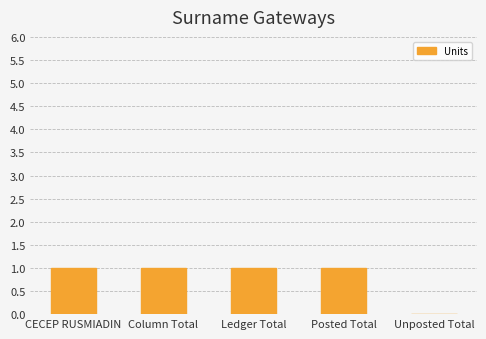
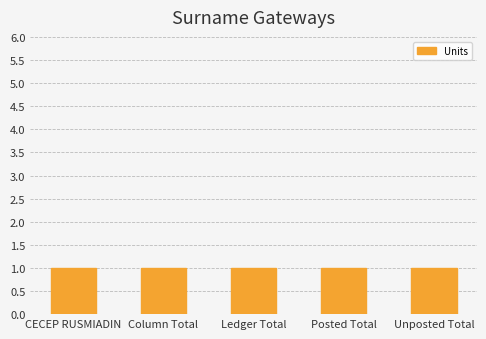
Unposted Total: 0 -> 1
